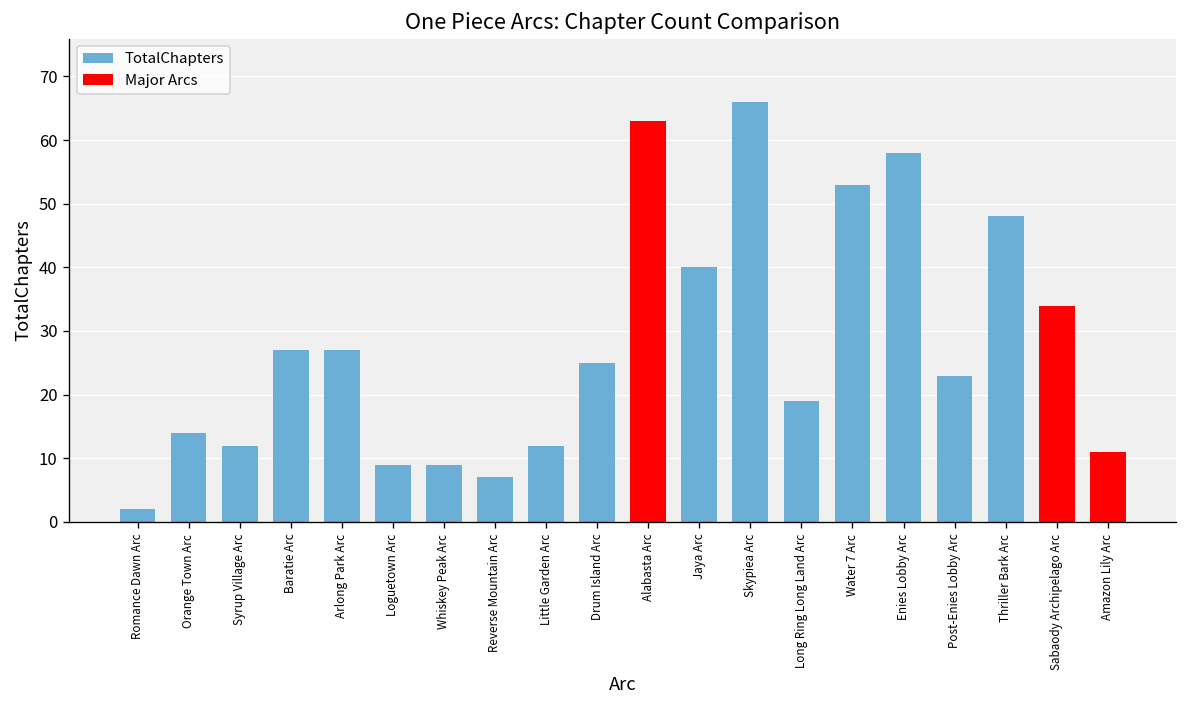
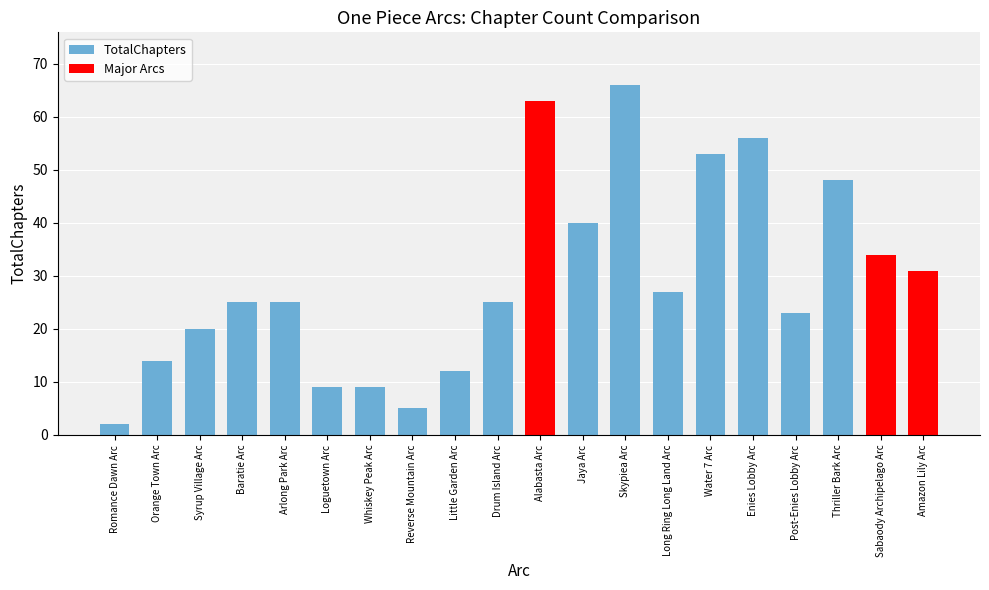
Syrup Village Arc: 12 -> 20
Baratie Arc: 27 -> 25
Arlong Park Arc: 27 -> 25
Reverse Mountain Arc: 7 -> 5
Long Ring Long Land Arc: 19 -> 27
Enies Lobby Arc: 58 -> 56
Amazon Lily Arc: 11 -> 31
